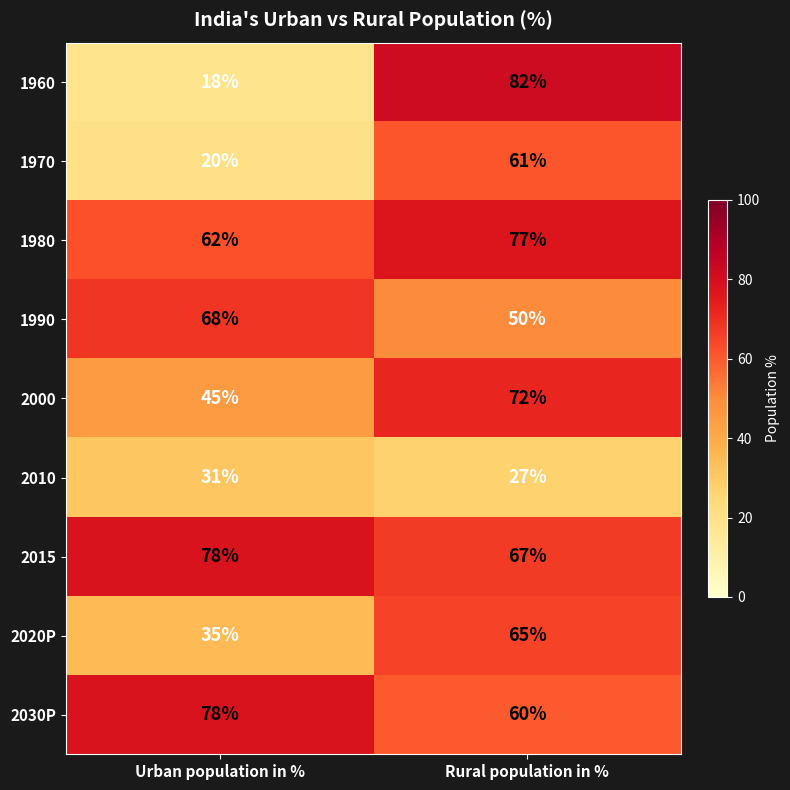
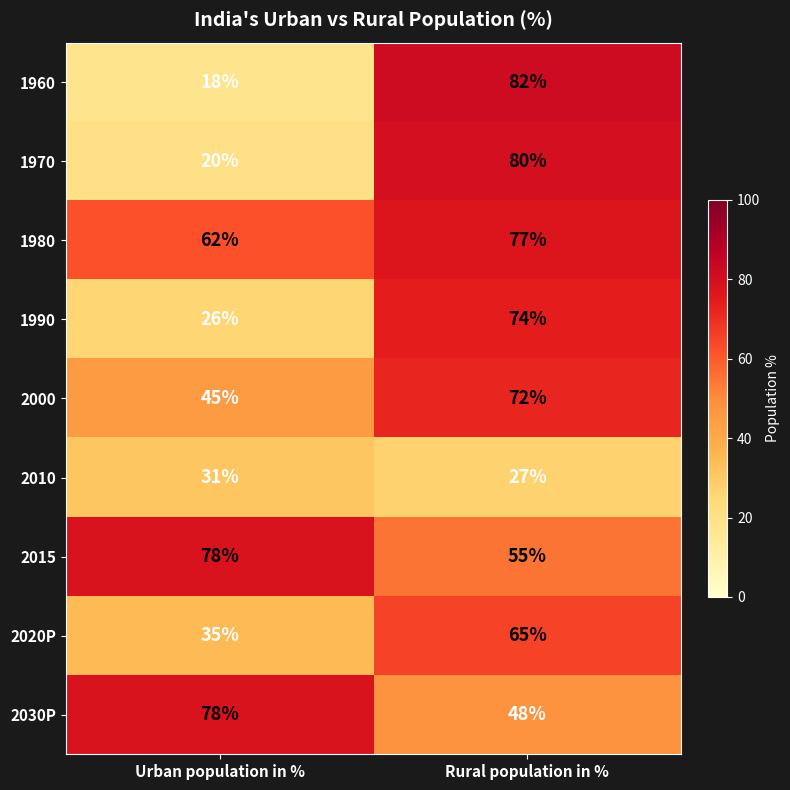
1970, Rural population in %: 61% -> 80%
1990, Urban population in %: 68% -> 26%
1990, Rural population in %: 50% -> 74%
2015, Rural population in %: 67% -> 55%
2030P, Rural population in %: 60% -> 48%
